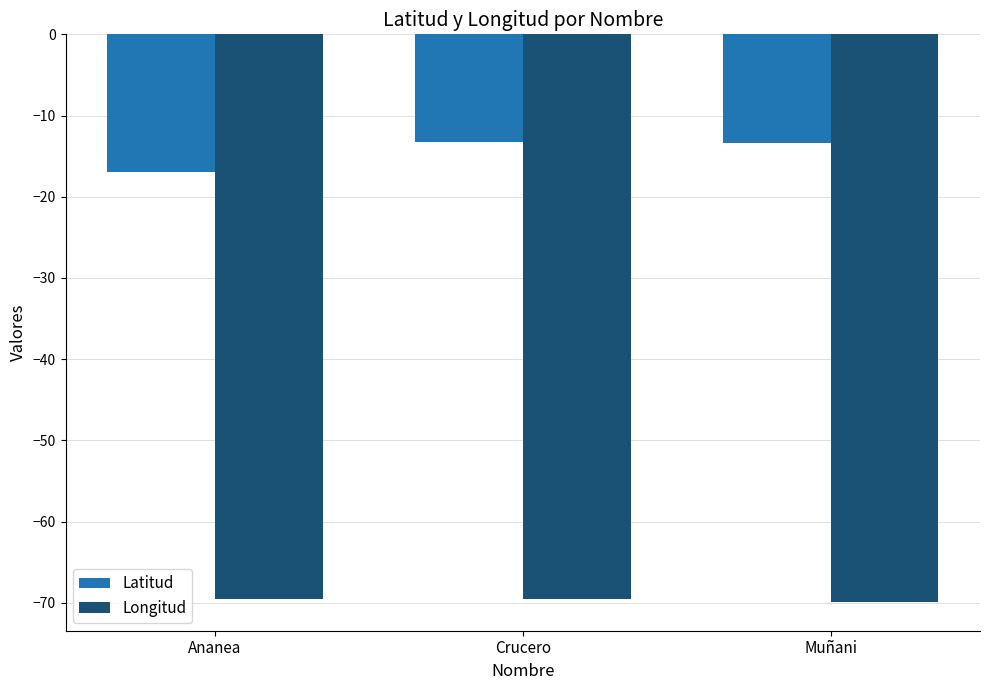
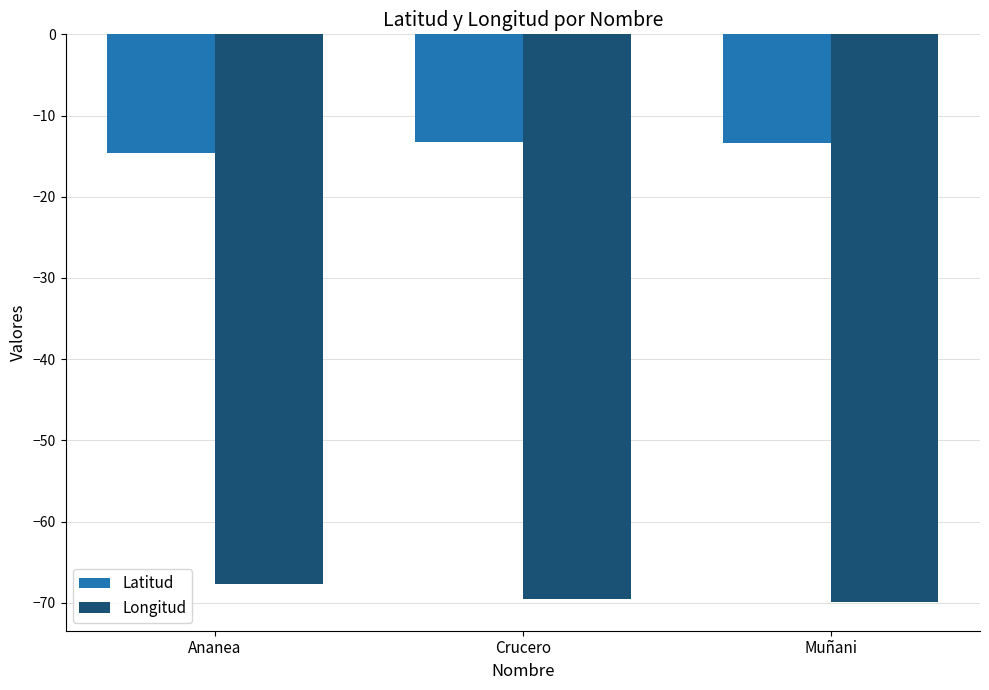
Latitud, Ananea: -17 -> -15
Longitud, Ananea: -70 -> -68
